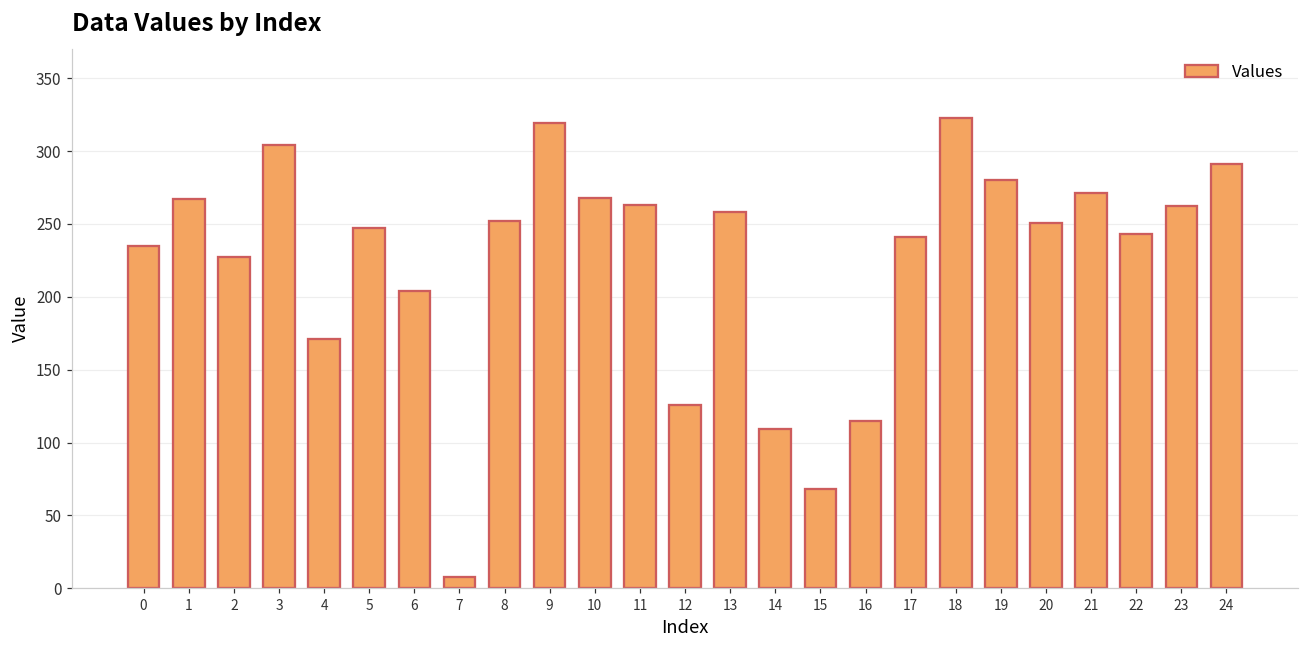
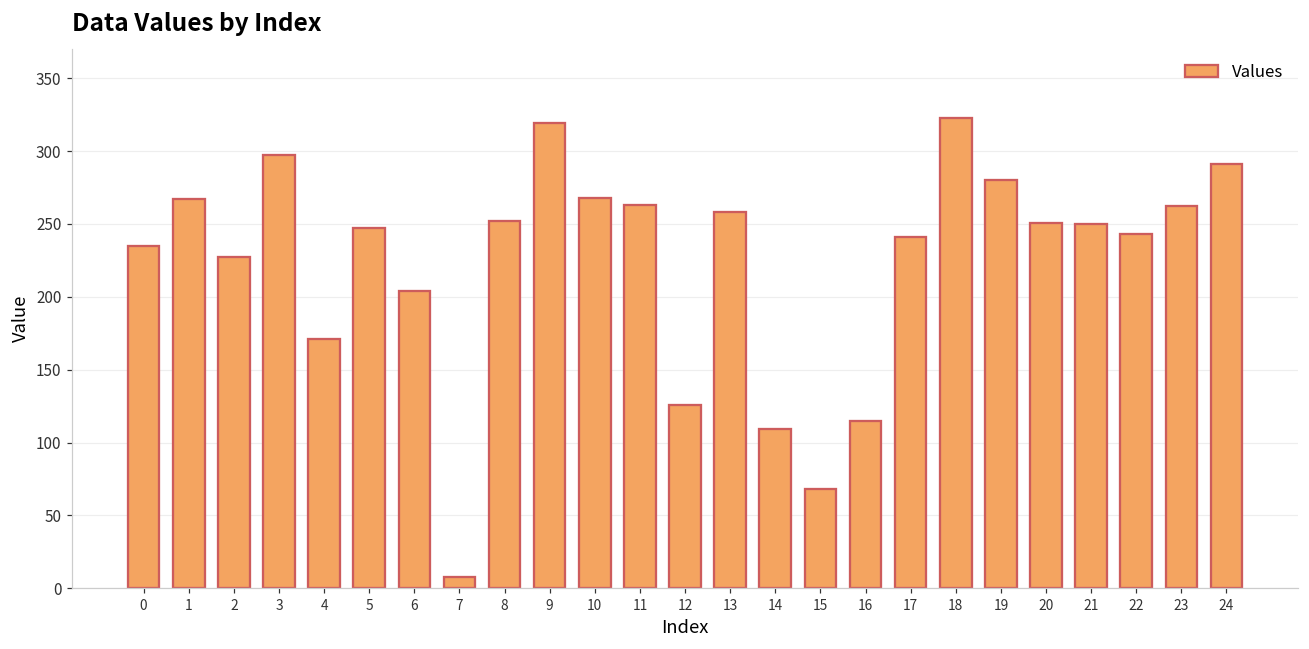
3: 304 -> 297
21: 271 -> 250
